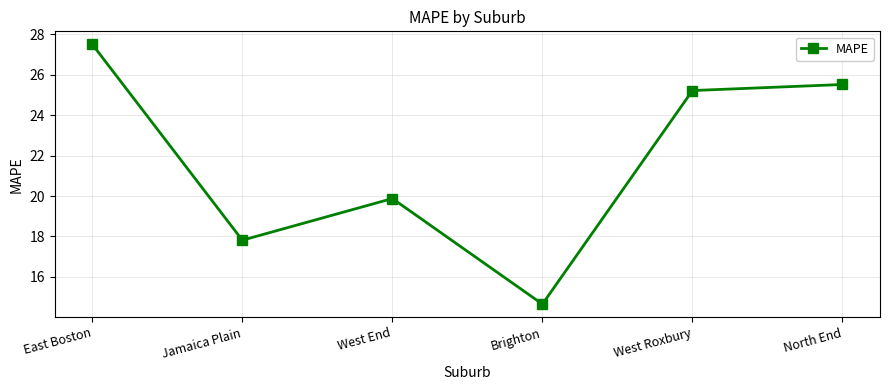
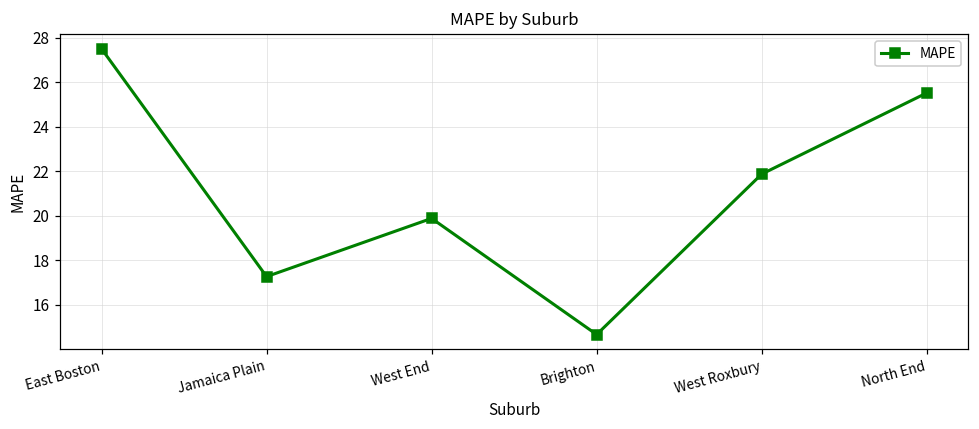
Jamaica Plain: 17.8 -> 17.3
West Roxbury: 25.2 -> 21.9
